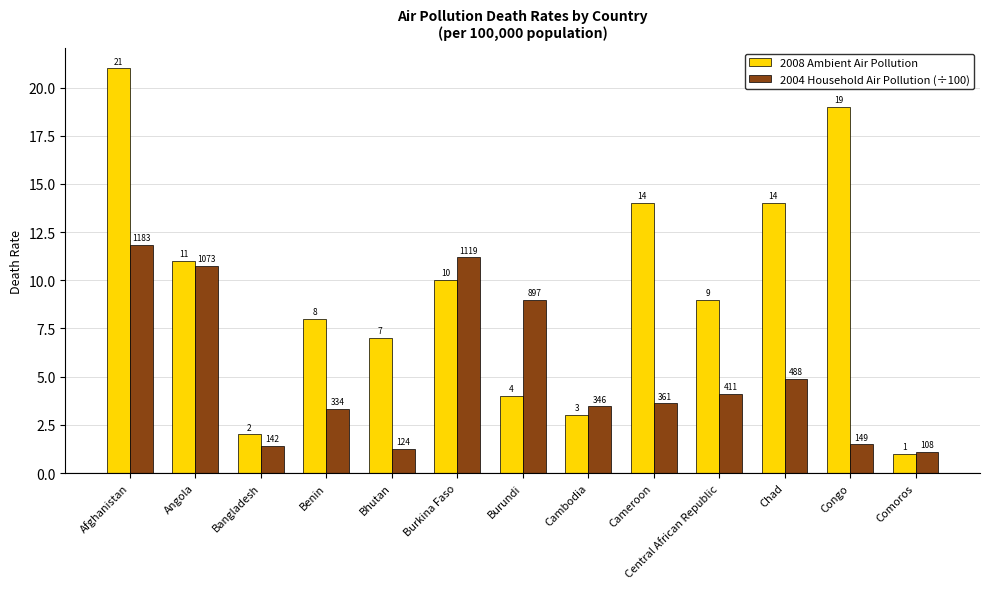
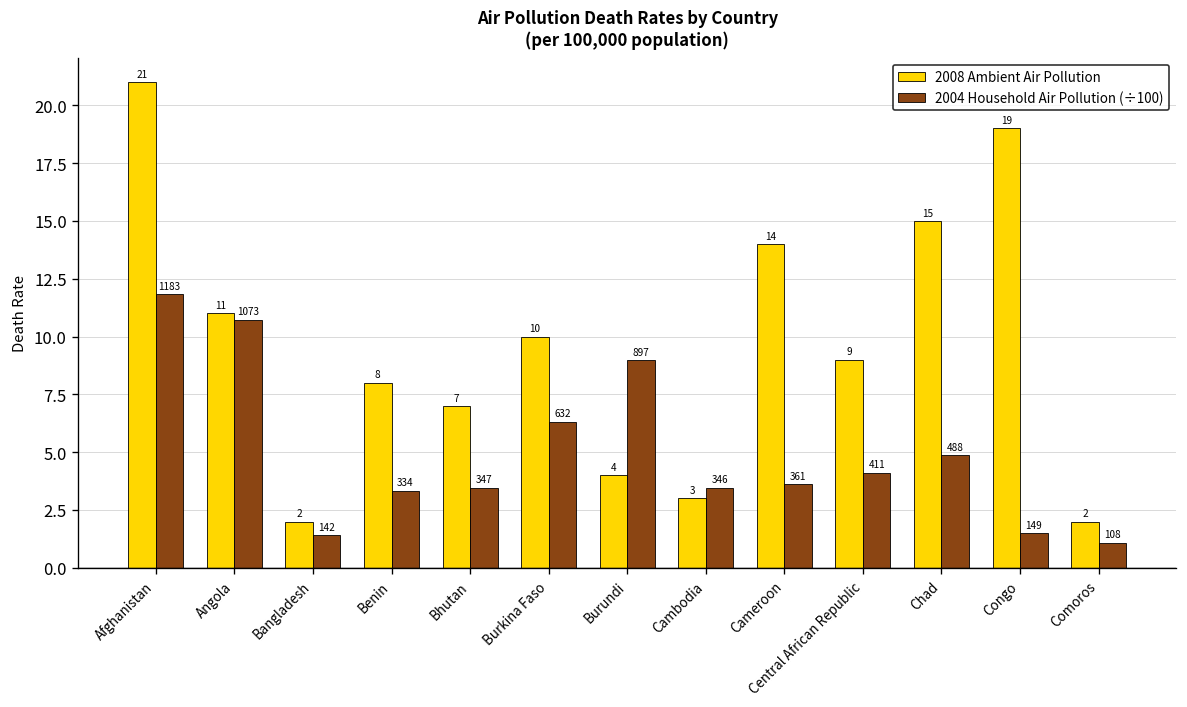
2004 Household Air Pollution (÷100), Bhutan: 124 -> 347
2004 Household Air Pollution (÷100), Burkina Faso: 1119 -> 632
2008 Ambient Air Pollution, Chad: 14 -> 15
2008 Ambient Air Pollution, Comoros: 1 -> 2
